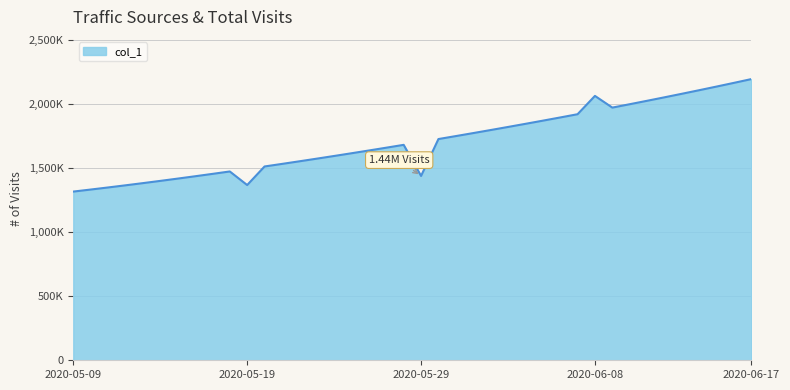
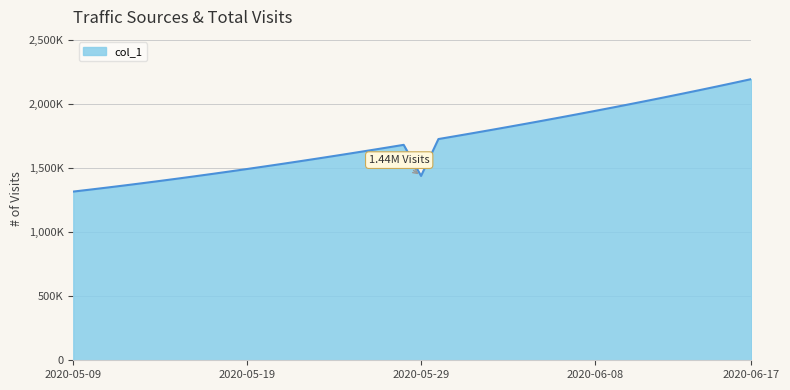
2020-05-19: 1,370,000 -> 1,490,000
2020-06-08: 2,060,000 -> 1,940,000
